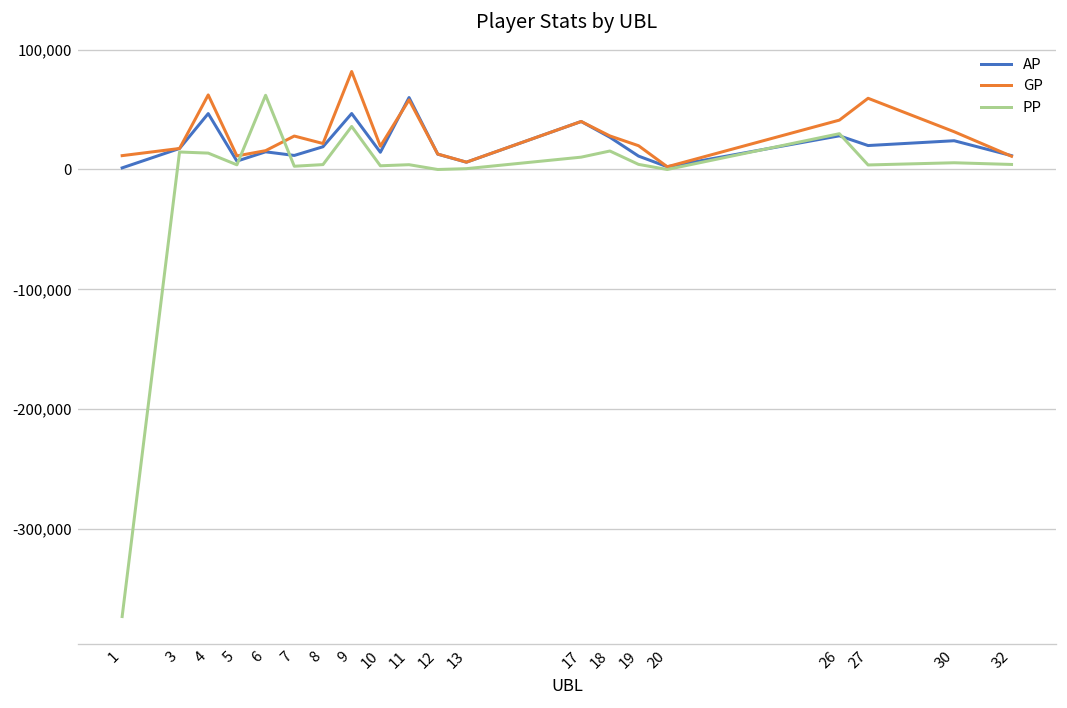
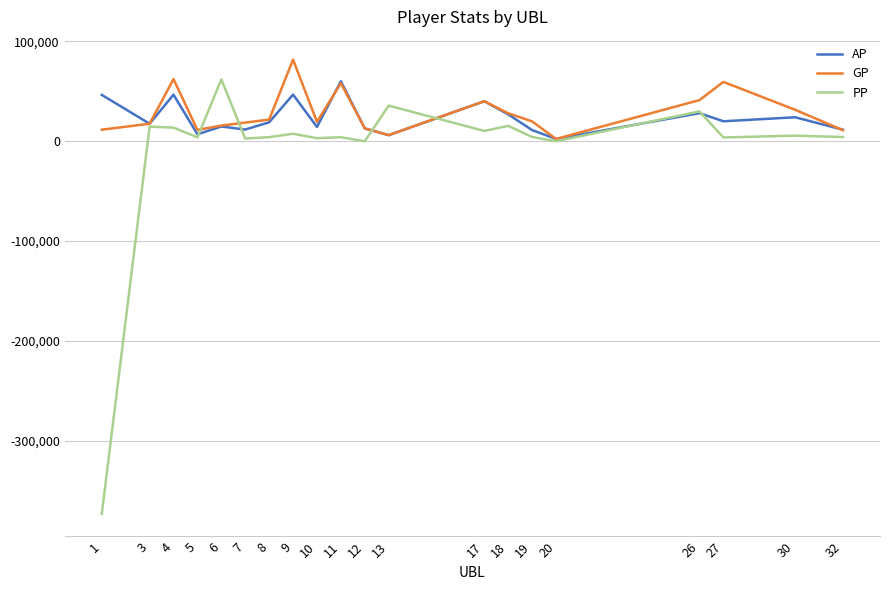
AP, 1: 0 -> 50,000
GP, 7: 30,000 -> 20,000
PP, 9: 40,000 -> 10,000
PP, 13: 0 -> 40,000
